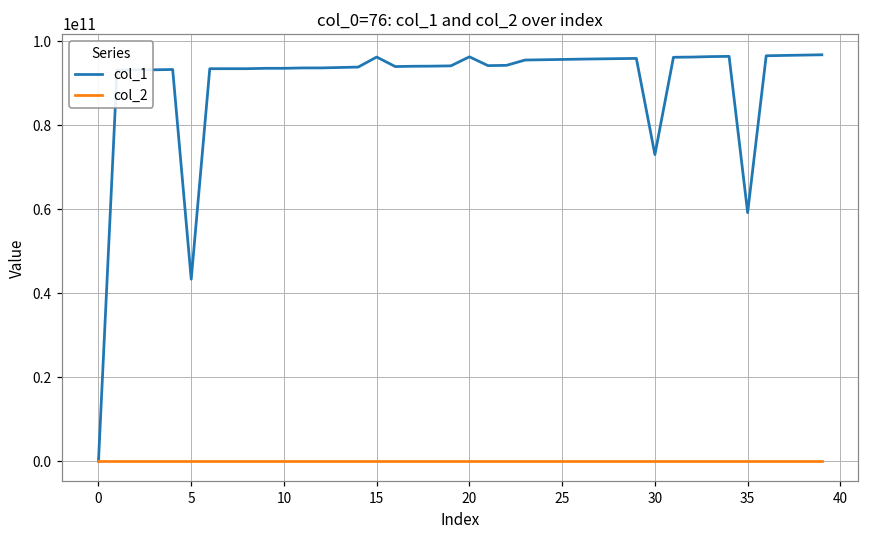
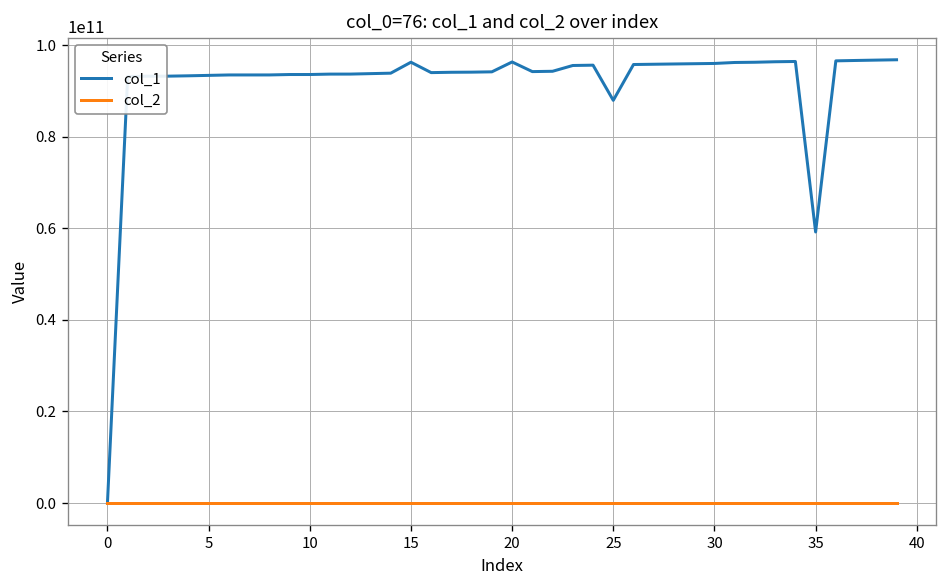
col_1, 5: 43000000000 -> 93000000000
col_1, 25: 96000000000 -> 88000000000
col_1, 30: 73000000000 -> 96000000000
